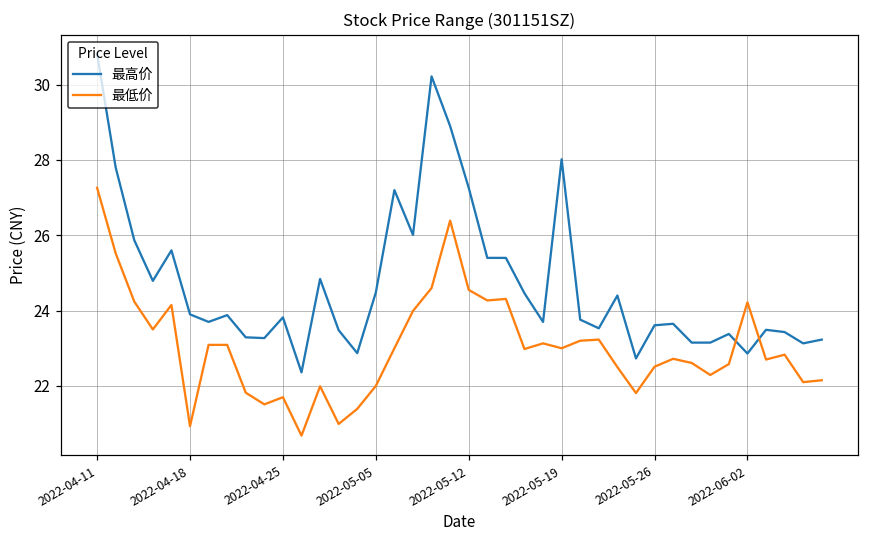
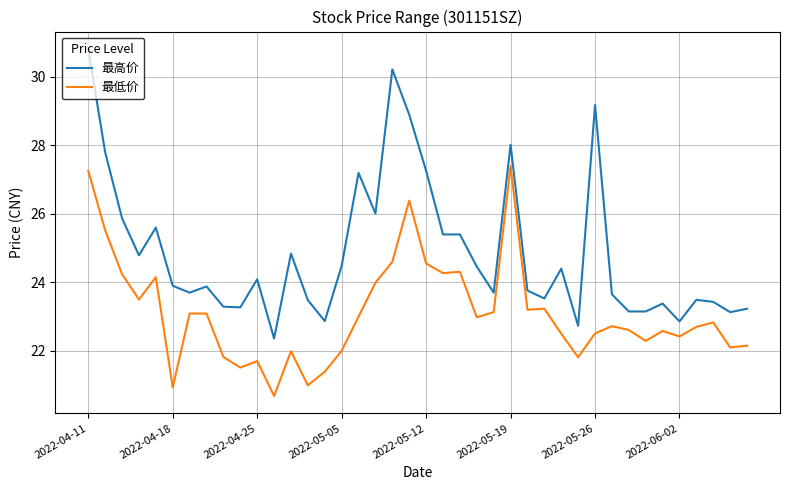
最高价, 2022-04-25: 23.8 -> 24.1
最低价, 2022-05-19: 23.0 -> 27.4
最高价, 2022-05-26: 23.6 -> 29.2
最低价, 2022-06-02: 24.2 -> 22.4
